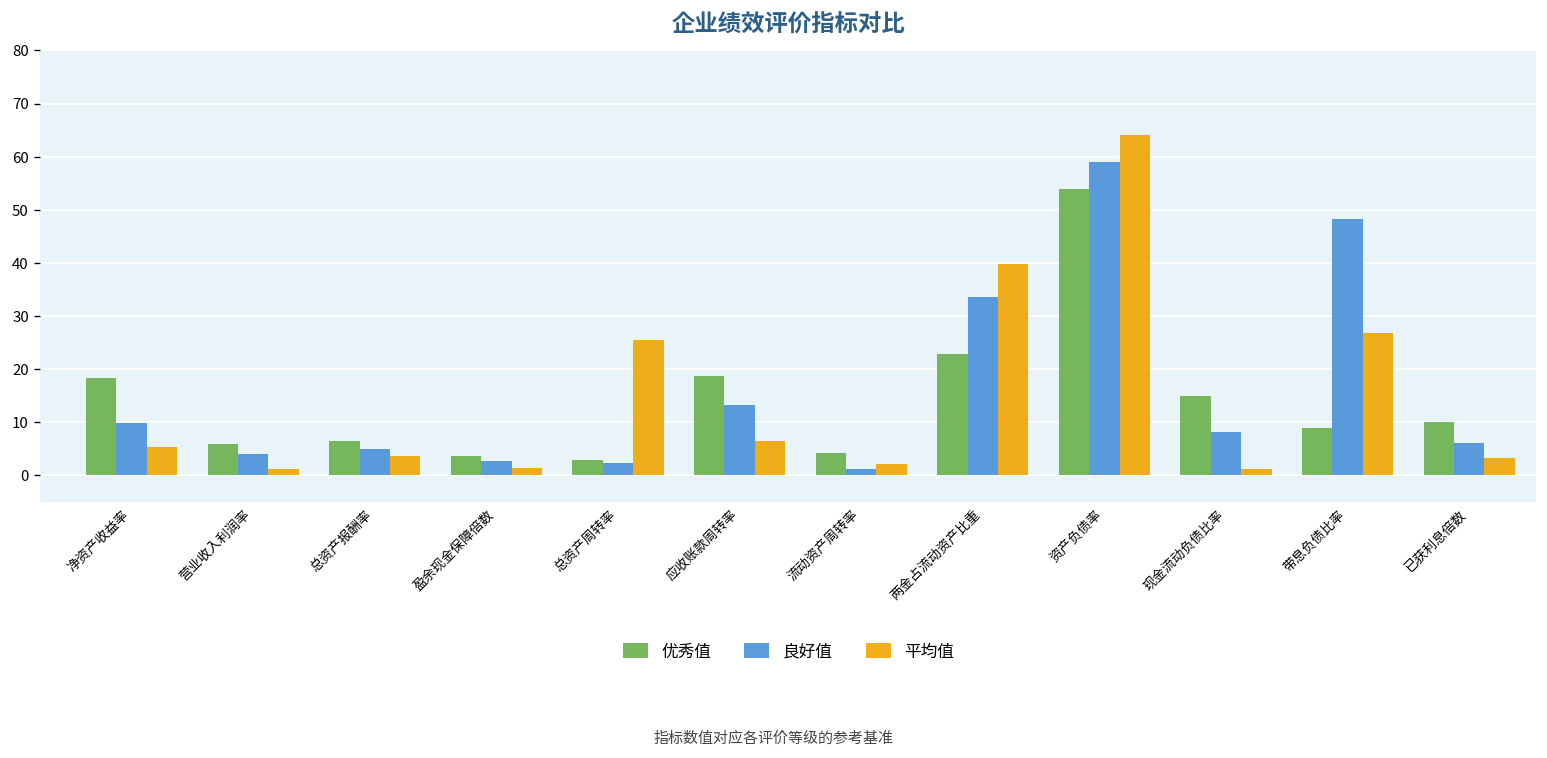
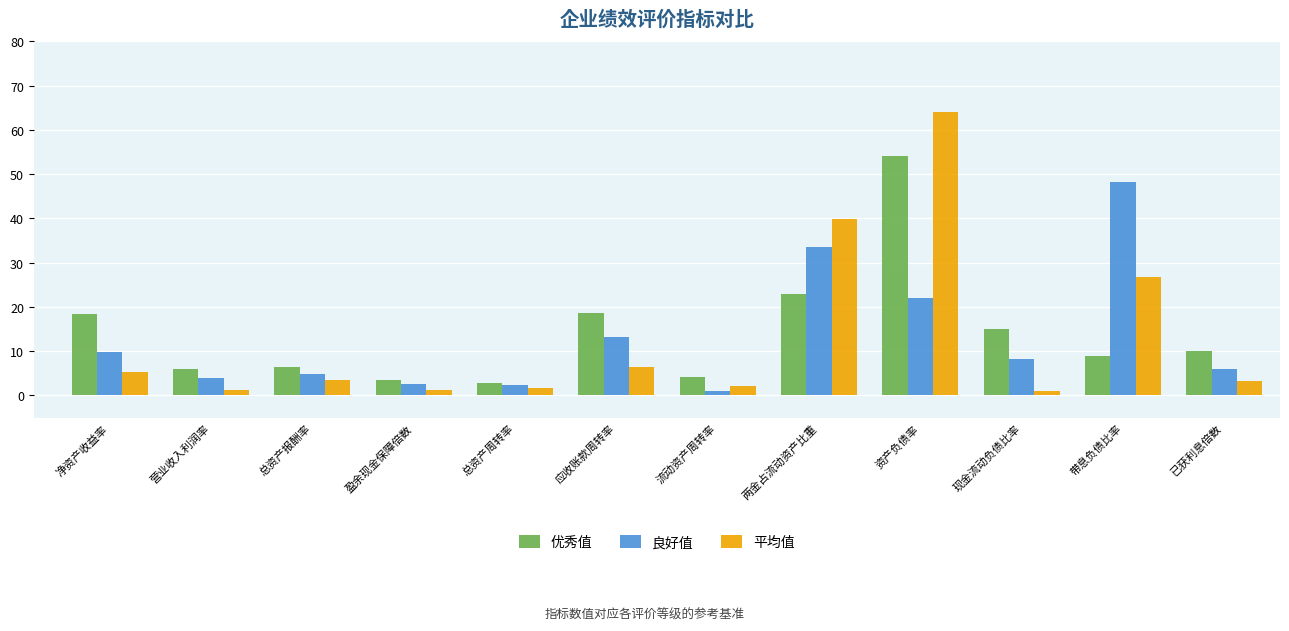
平均值, 总资产周转率: 25 -> 2
良好值, 资产负债率: 59 -> 22
